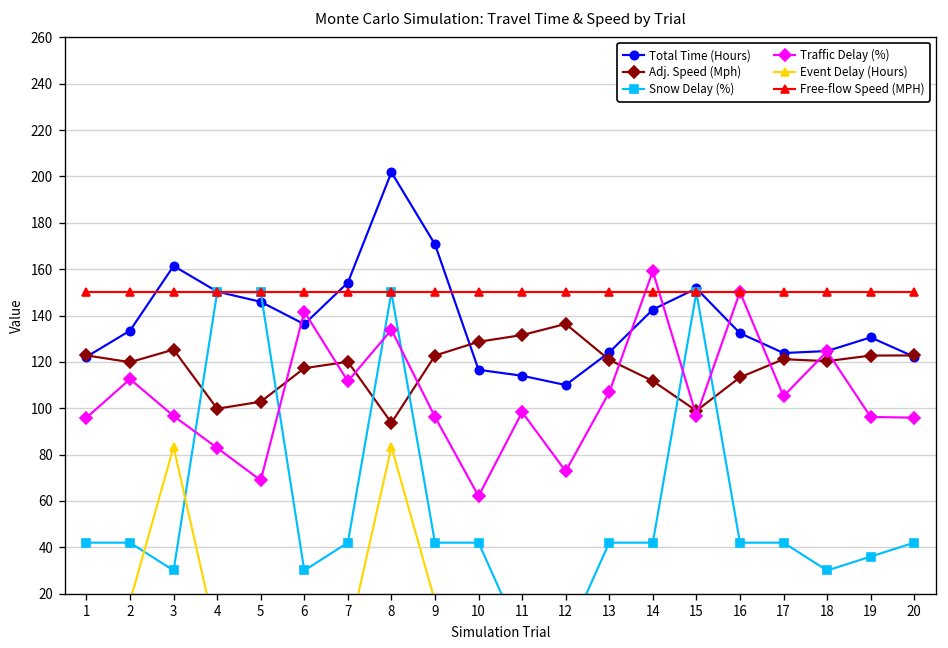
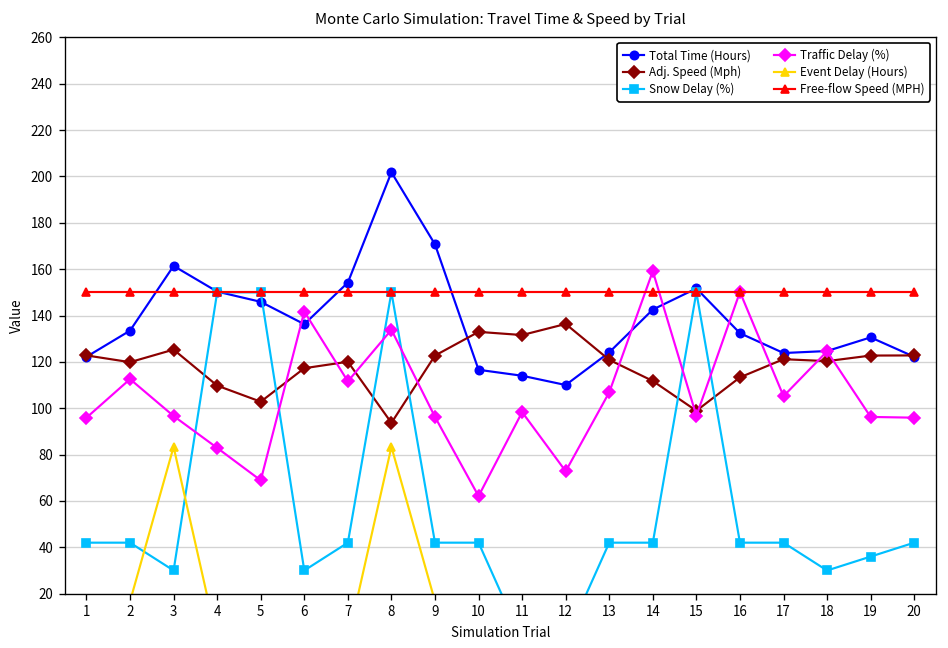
Adj. Speed (Mph), 4: 100 -> 110
Adj. Speed (Mph), 10: 129 -> 133
